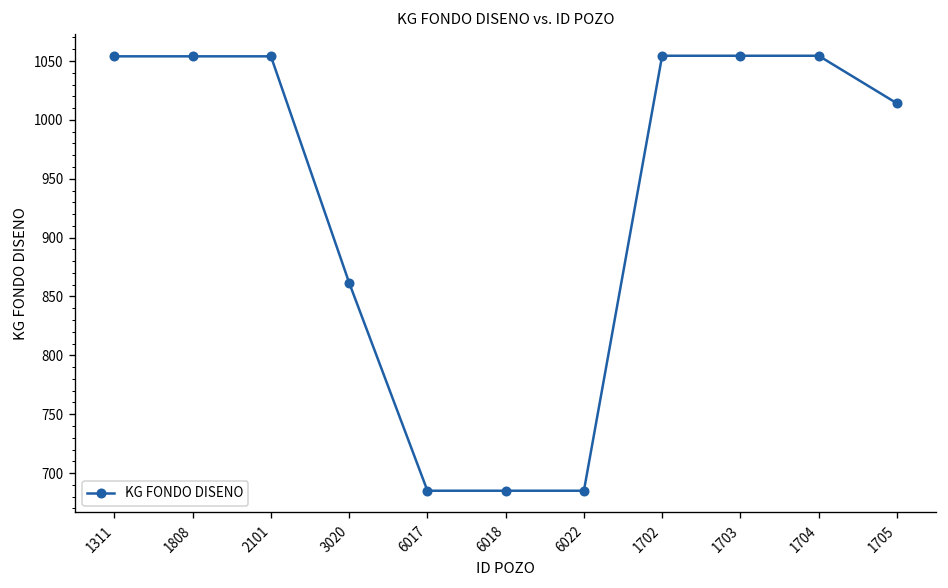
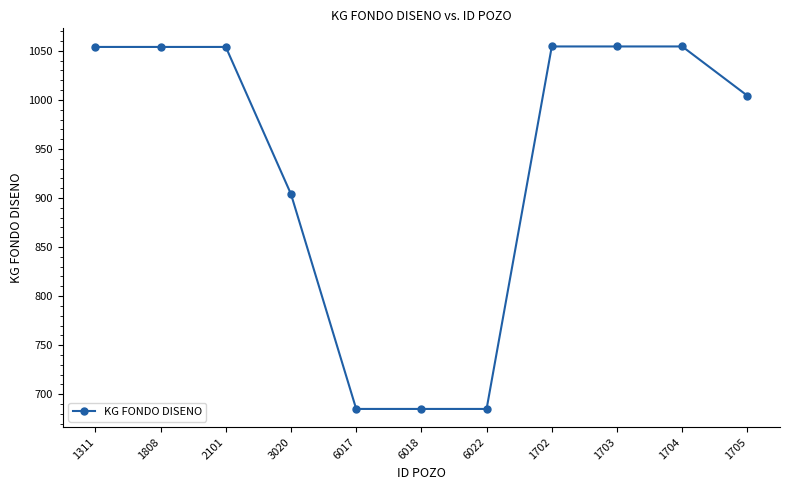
3020: 860 -> 900
1705: 1010 -> 1000
